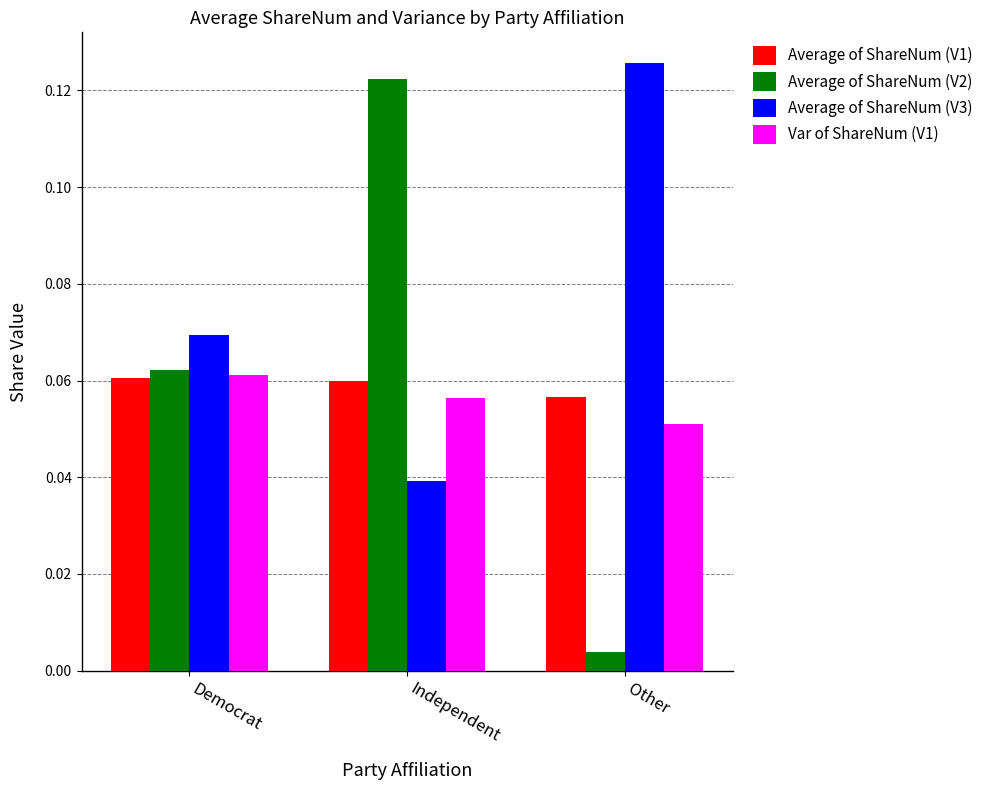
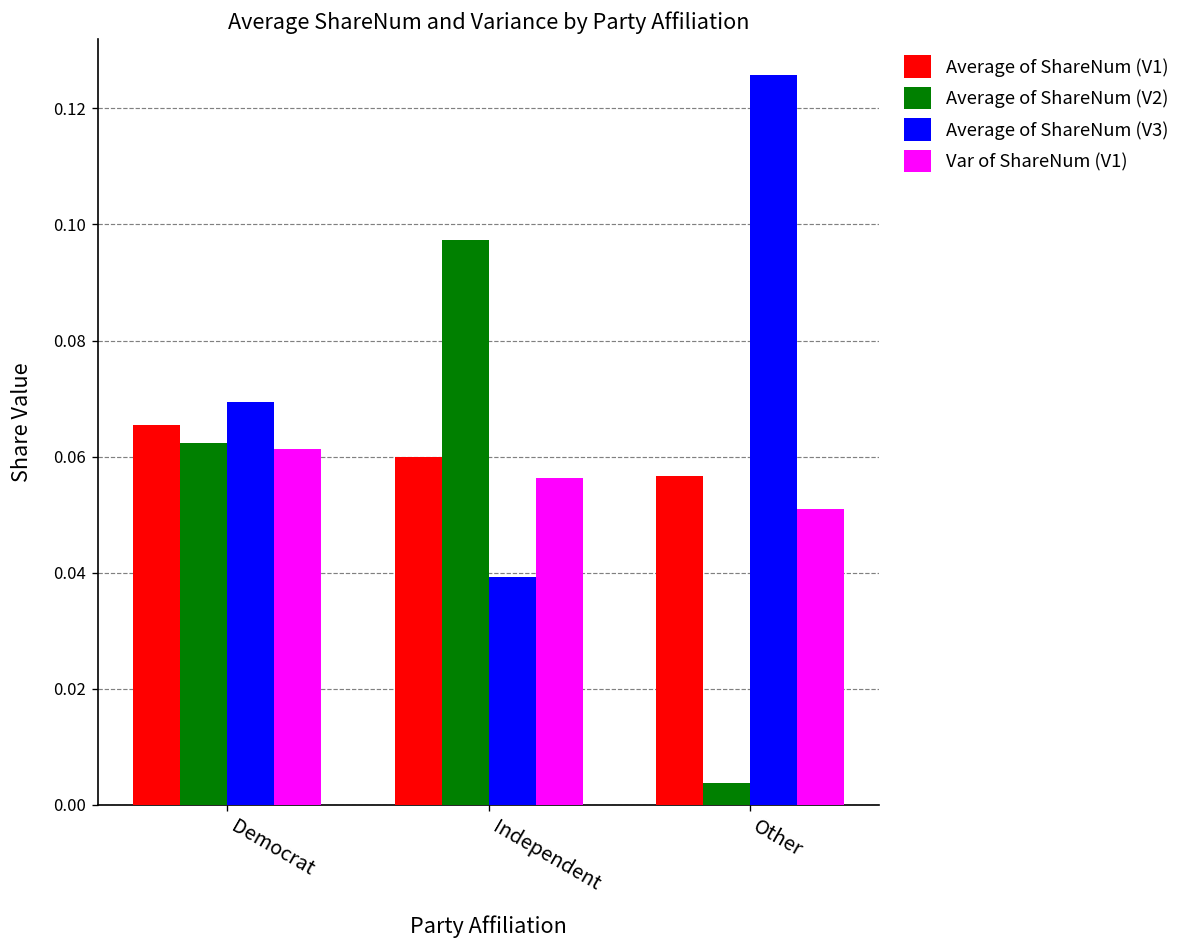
Average of ShareNum (V1), Democrat: 0.060 -> 0.066
Average of ShareNum (V2), Independent: 0.122 -> 0.097
